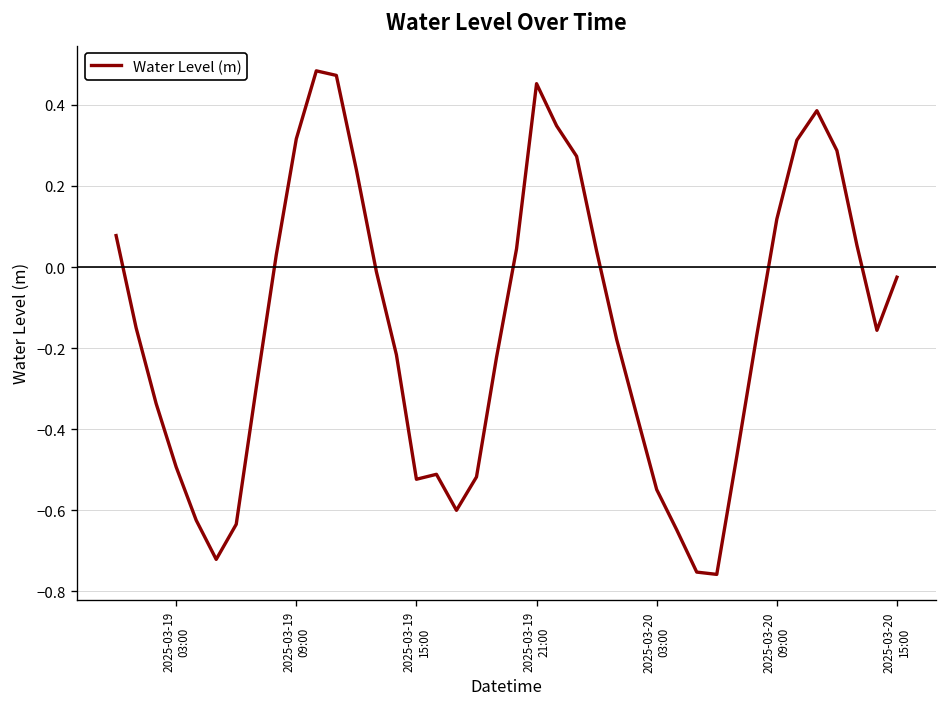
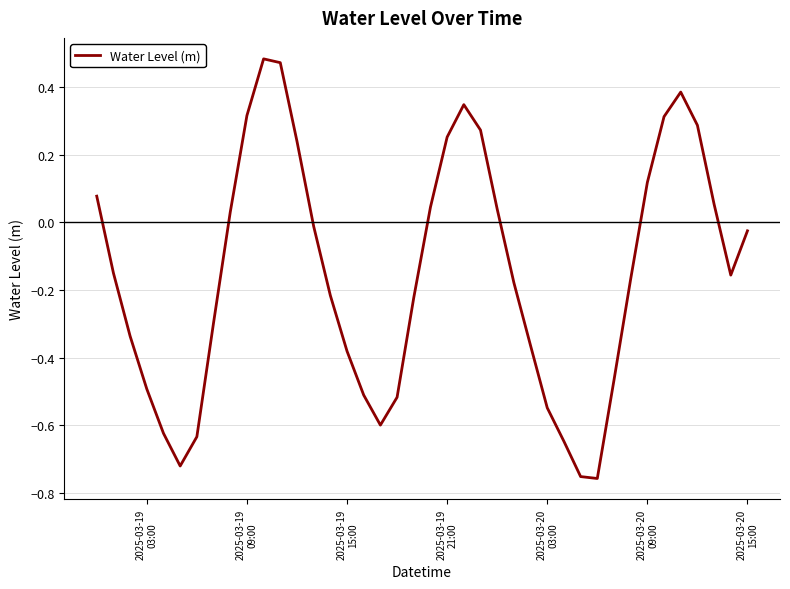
2025-03-19 15:00: -0.52 -> -0.38
2025-03-19 21:00: 0.45 -> 0.25
